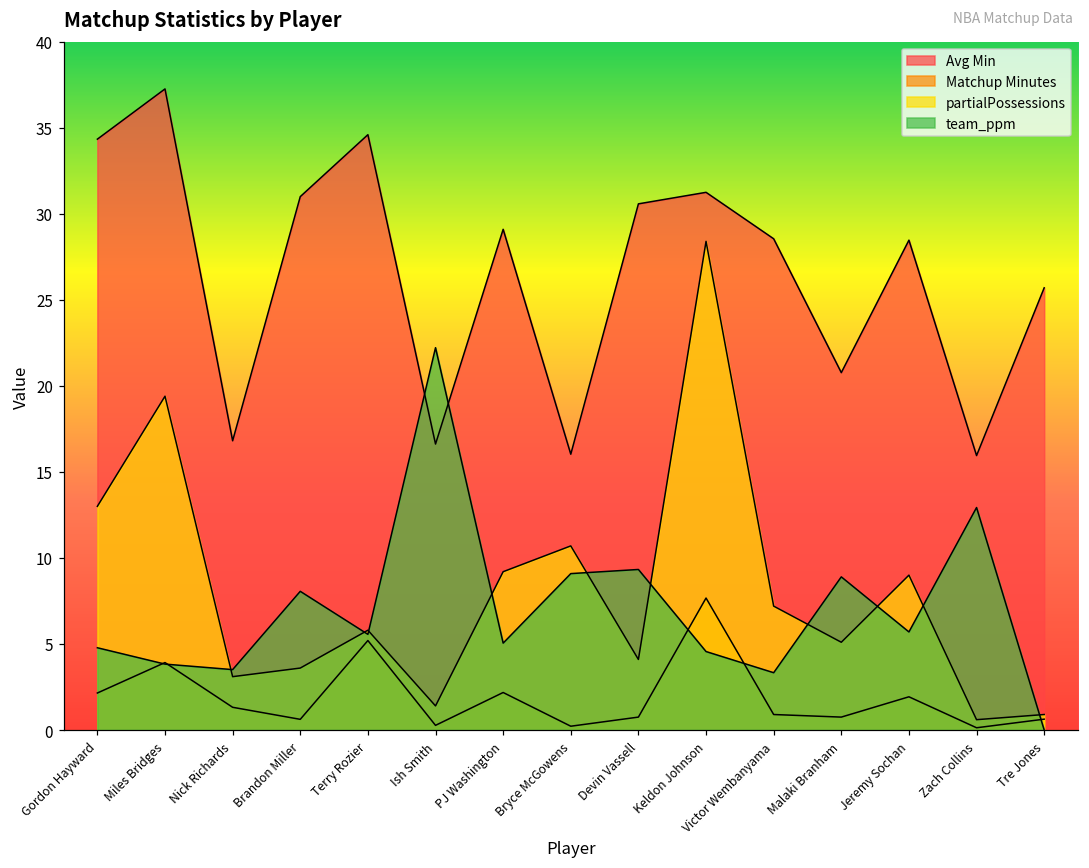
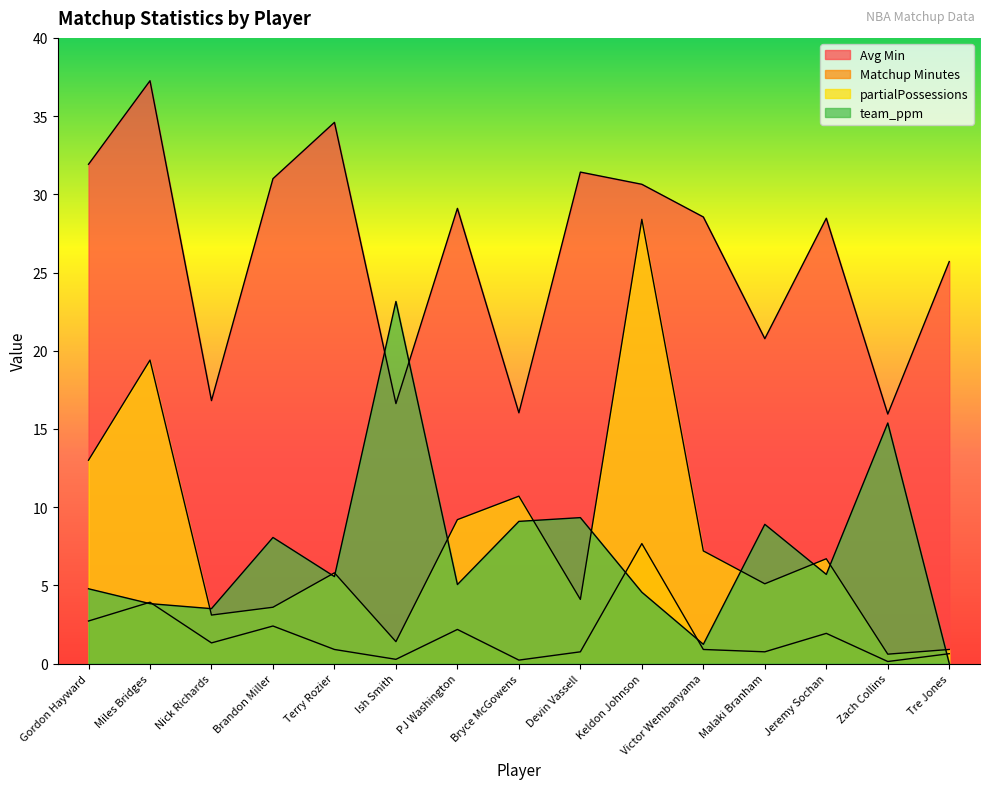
Avg Min, Gordon Hayward: 34.3 -> 31.9
Matchup Minutes, Gordon Hayward: 2.2 -> 2.7
Matchup Minutes, Brandon Miller: 0.6 -> 2.4
Matchup Minutes, Terry Rozier: 5.2 -> 0.9
team_ppm, Ish Smith: 22.2 -> 23.2
Avg Min, Devin Vassell: 30.6 -> 31.4
Avg Min, Keldon Johnson: 31.3 -> 30.6
team_ppm, Victor Wembanyama: 3.3 -> 1.2
partialPossessions, Jeremy Sochan: 9.0 -> 6.7
team_ppm, Zach Collins: 12.9 -> 15.4
